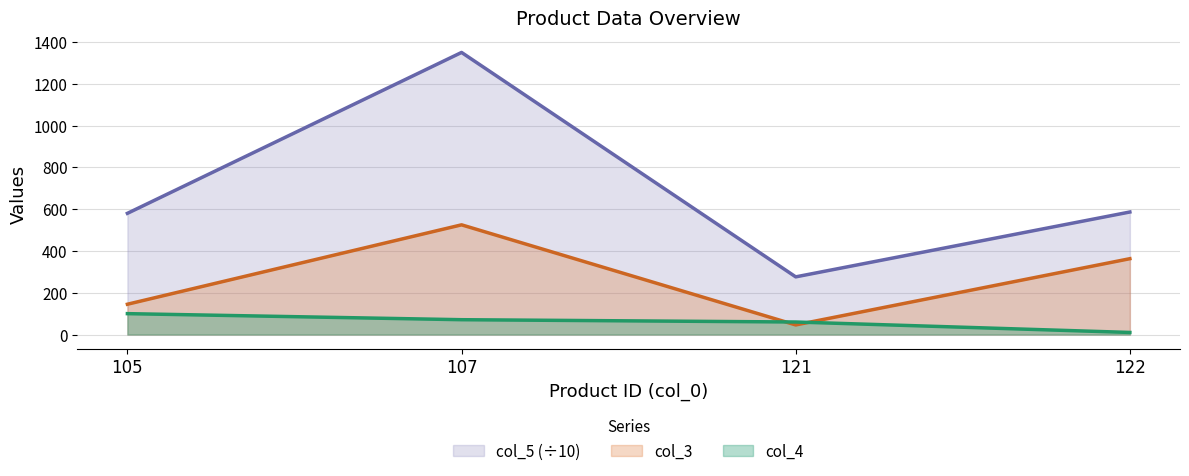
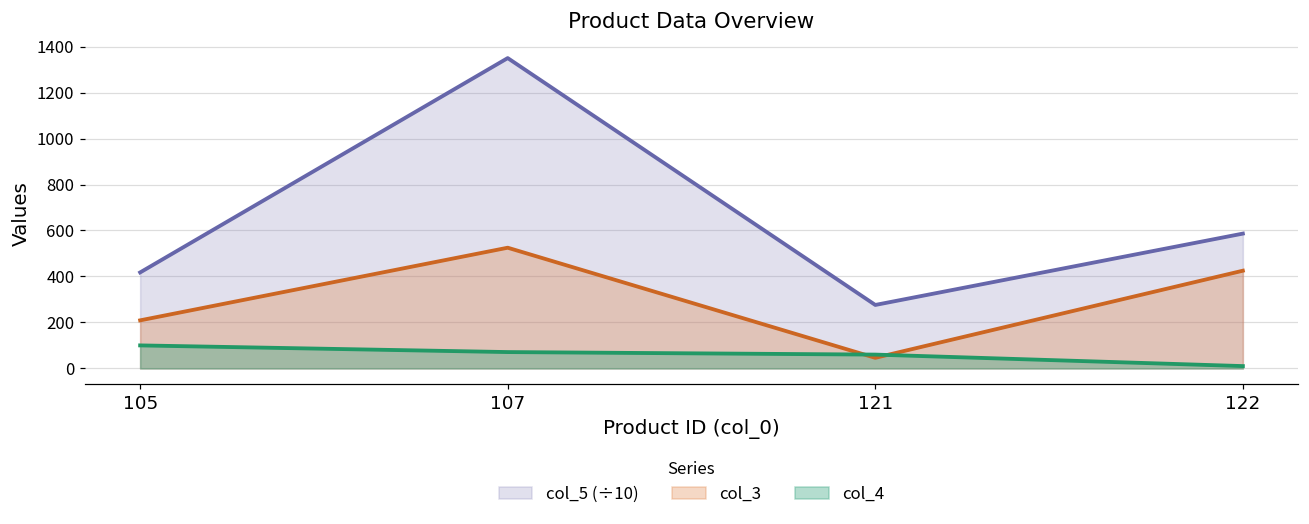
col_5 (÷10), 105: 580 -> 420
col_3, 105: 150 -> 210
col_3, 122: 360 -> 430
